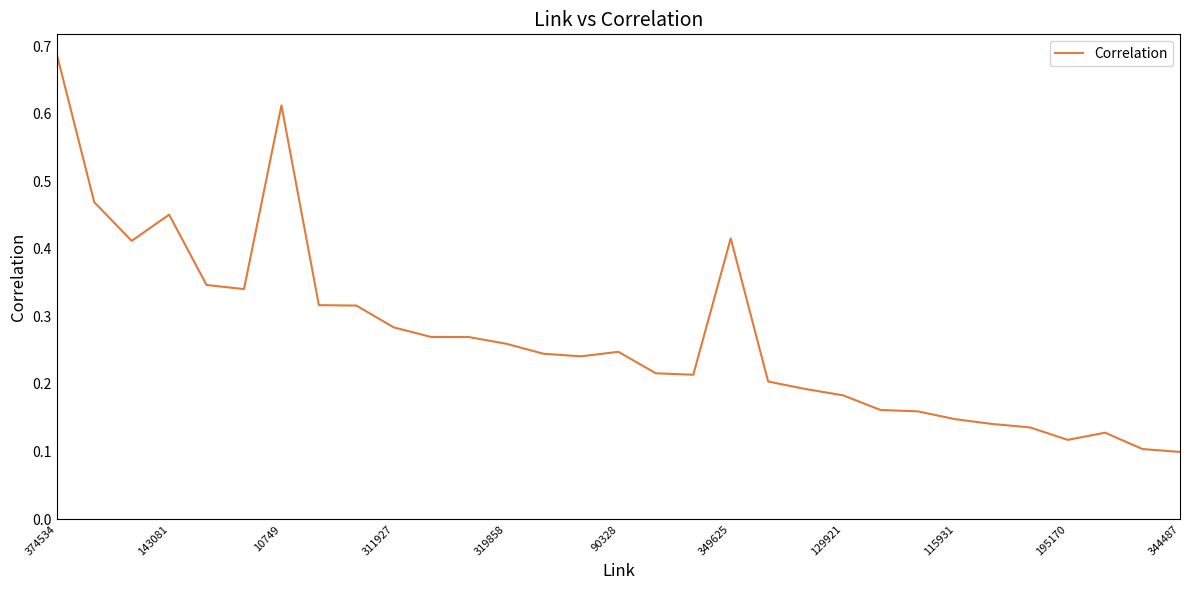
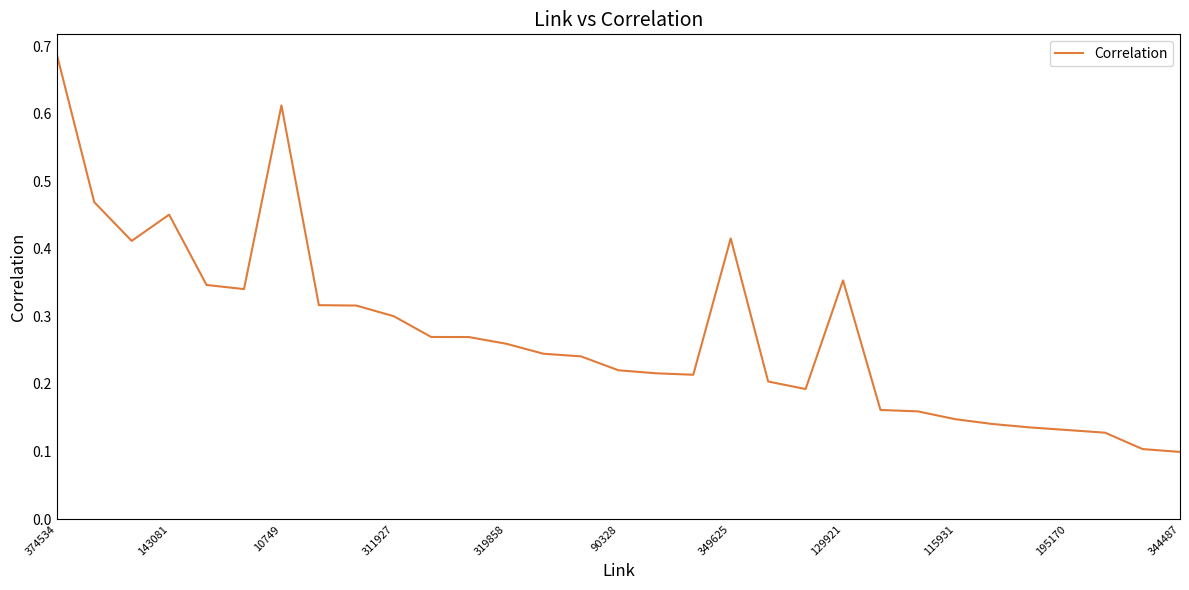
311927: 0.28 -> 0.30
90328: 0.25 -> 0.22
129921: 0.18 -> 0.35
195170: 0.12 -> 0.13
